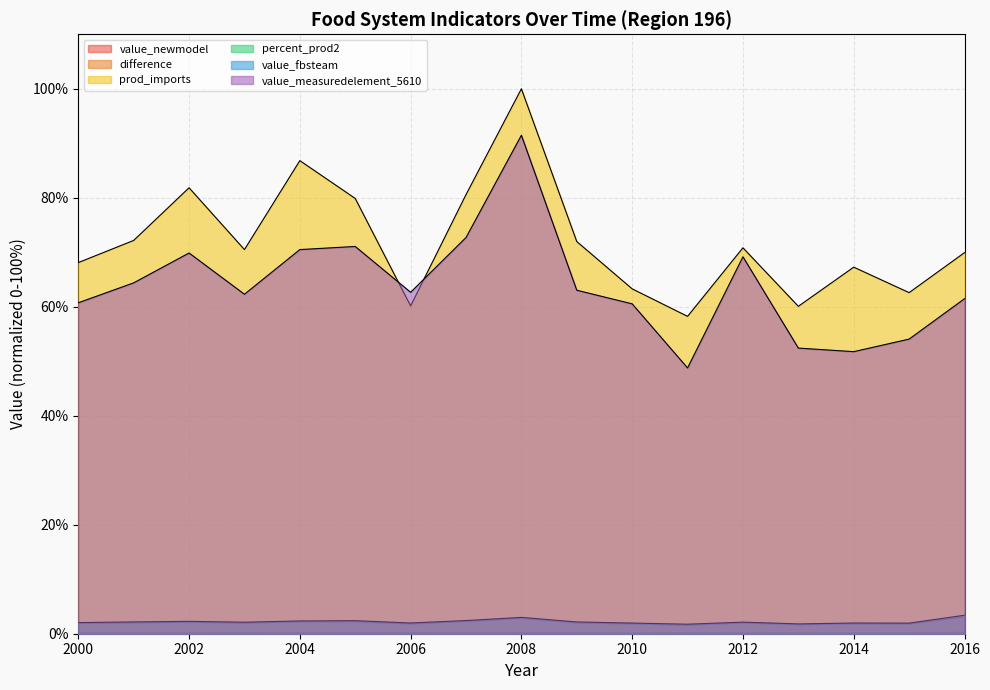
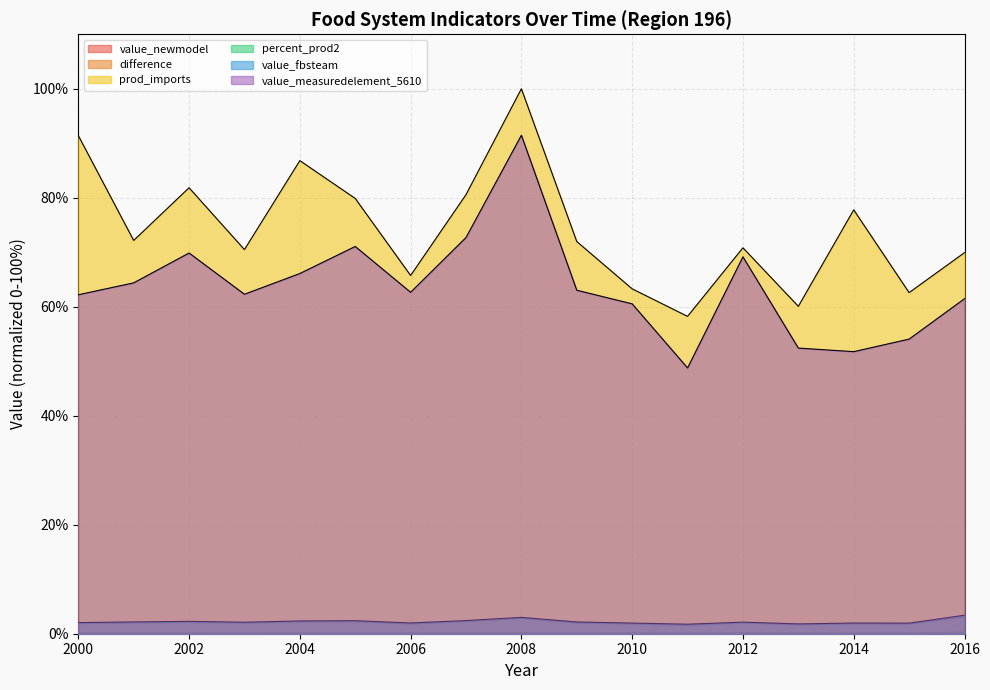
prod_imports, 2000: 68% -> 91%
value_measuredelement_5610, 2000: 61% -> 62%
value_measuredelement_5610, 2004: 70% -> 66%
prod_imports, 2006: 60% -> 66%
prod_imports, 2014: 67% -> 78%
